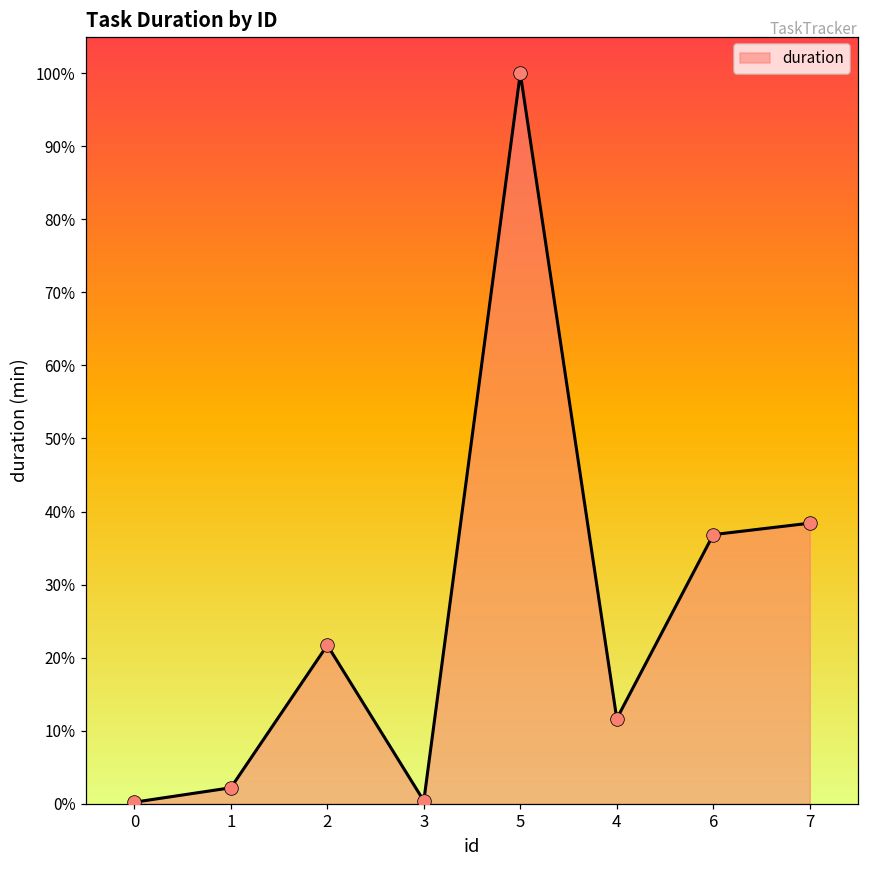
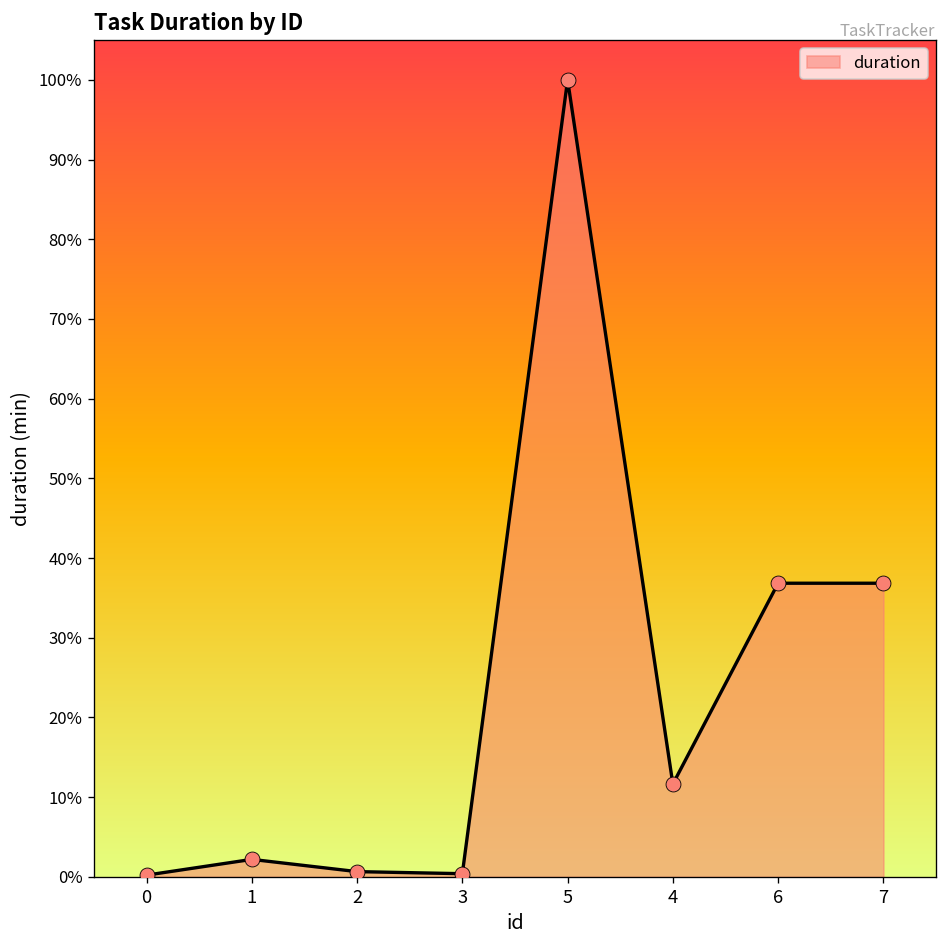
2: 22% -> 1%
7: 38% -> 37%
